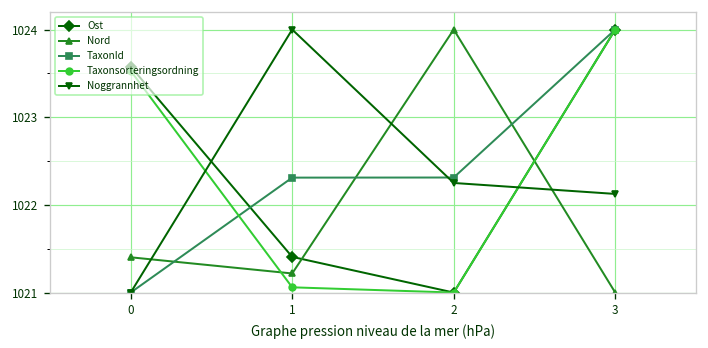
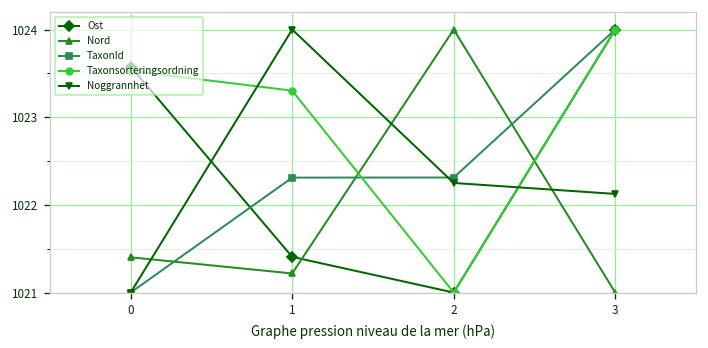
Taxonsorteringsordning, 1: 1021.1 -> 1023.3
